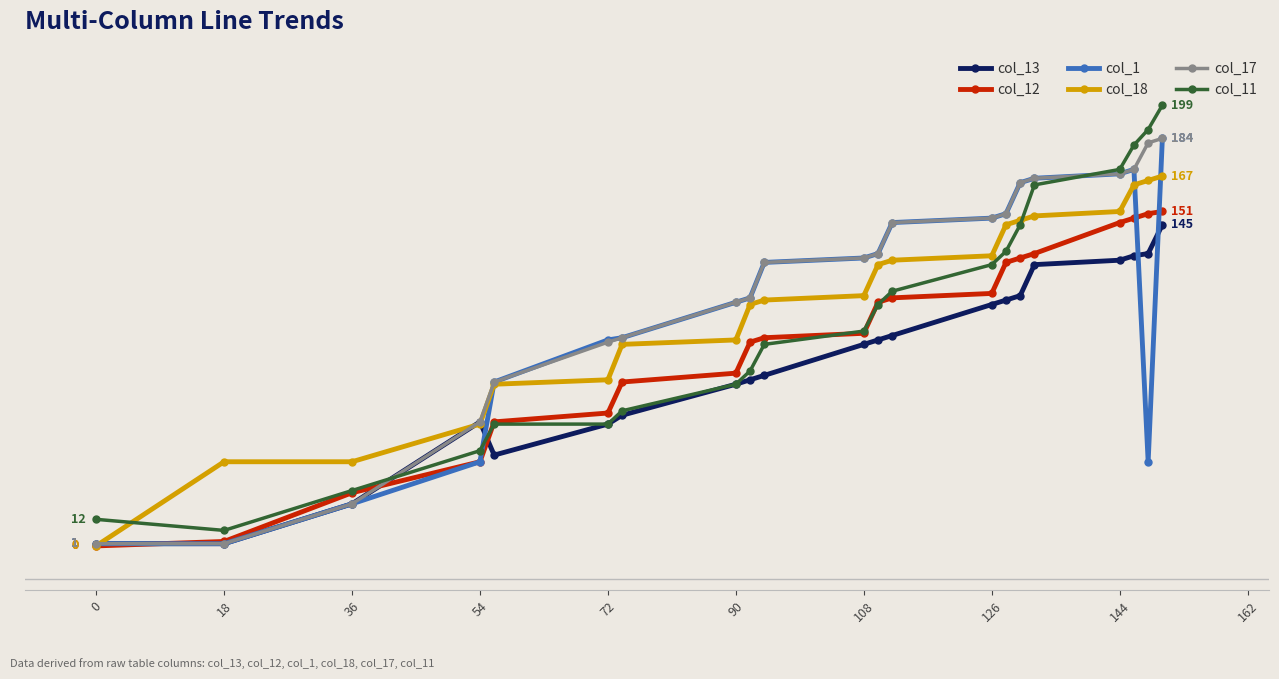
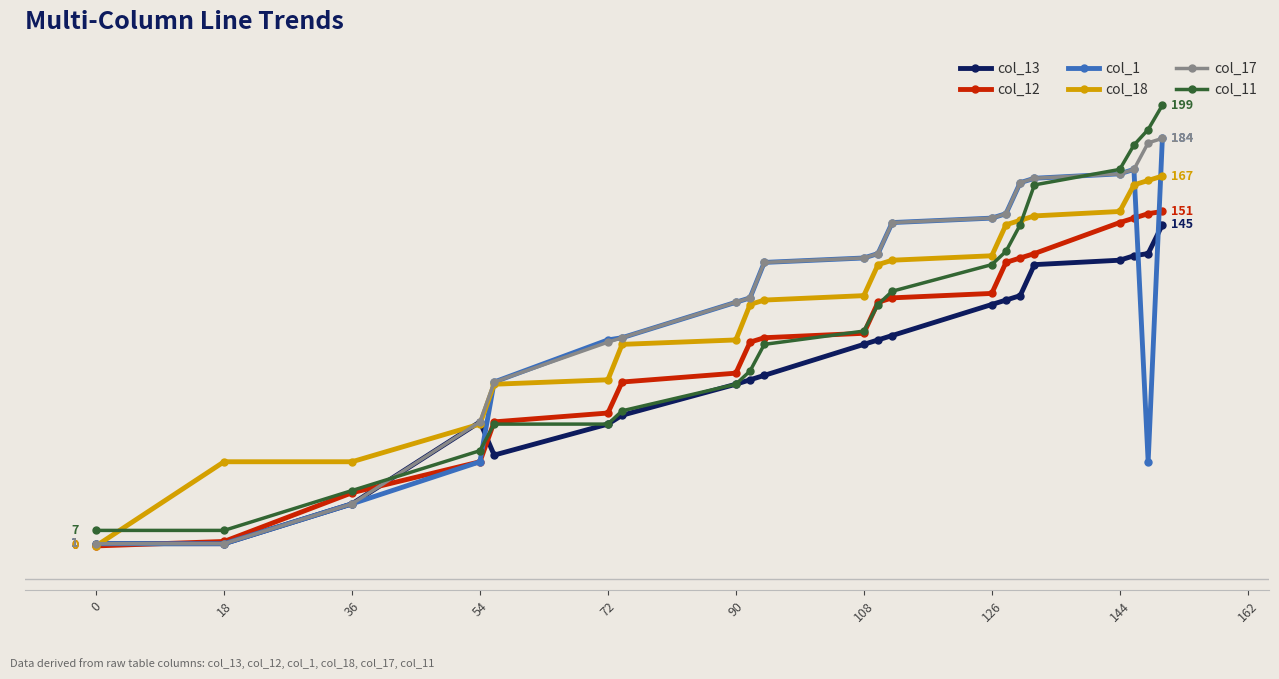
col_11, 0: 12 -> 7
